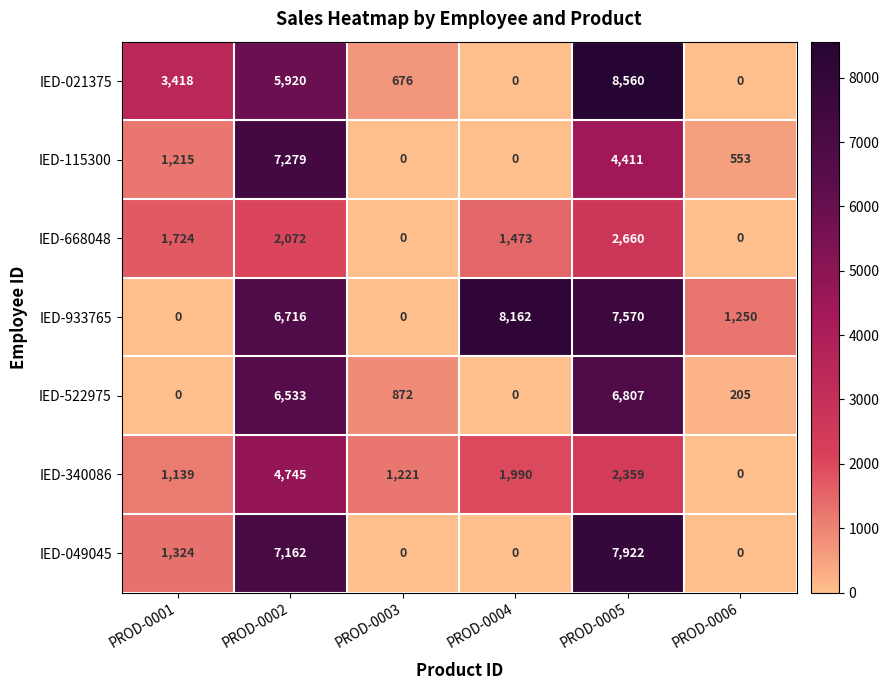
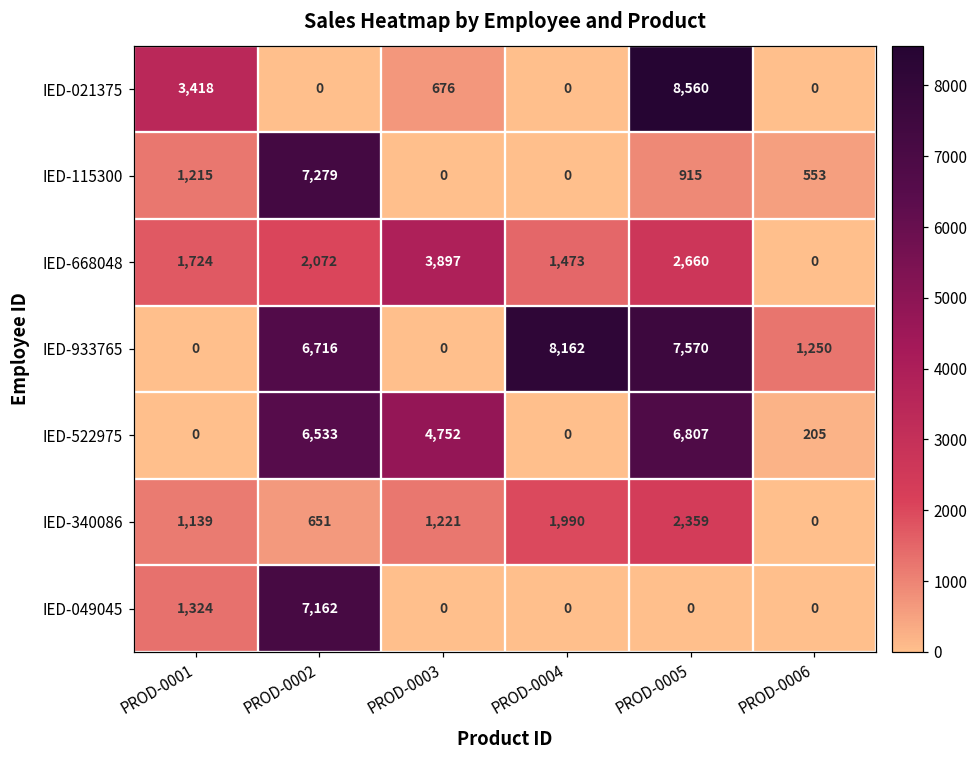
IED-021375, PROD-0002: 5,920 -> 0
IED-115300, PROD-0005: 4,411 -> 915
IED-668048, PROD-0003: 0 -> 3,897
IED-522975, PROD-0003: 872 -> 4,752
IED-340086, PROD-0002: 4,745 -> 651
IED-049045, PROD-0005: 7,922 -> 0
